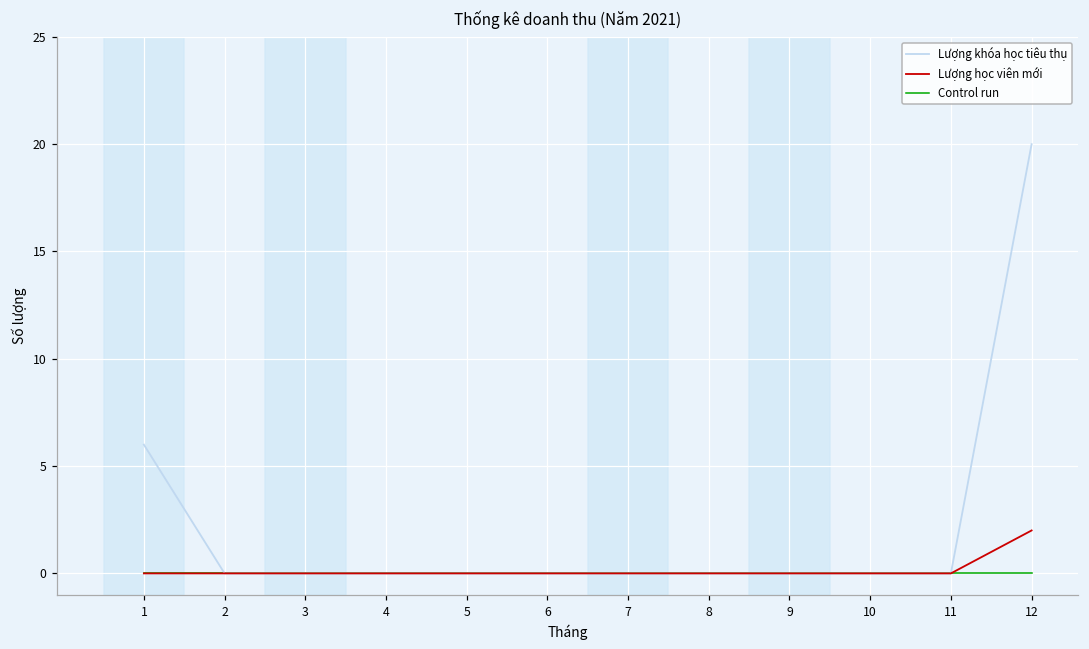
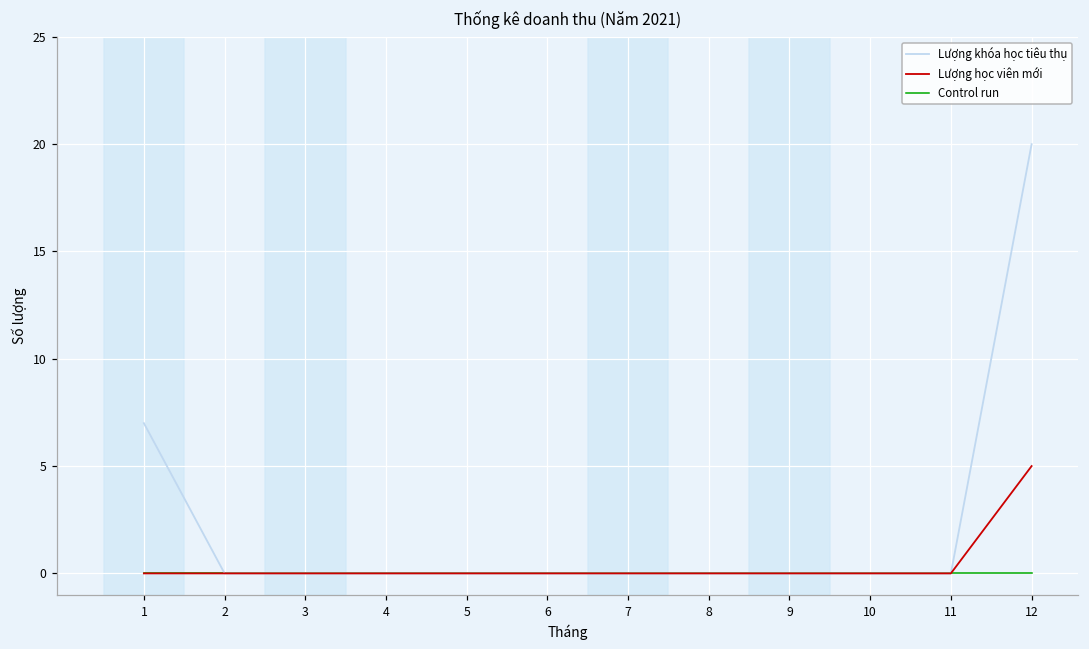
Lượng khóa học tiêu thụ, 1: 6 -> 7
Lượng học viên mới, 12: 2 -> 5
